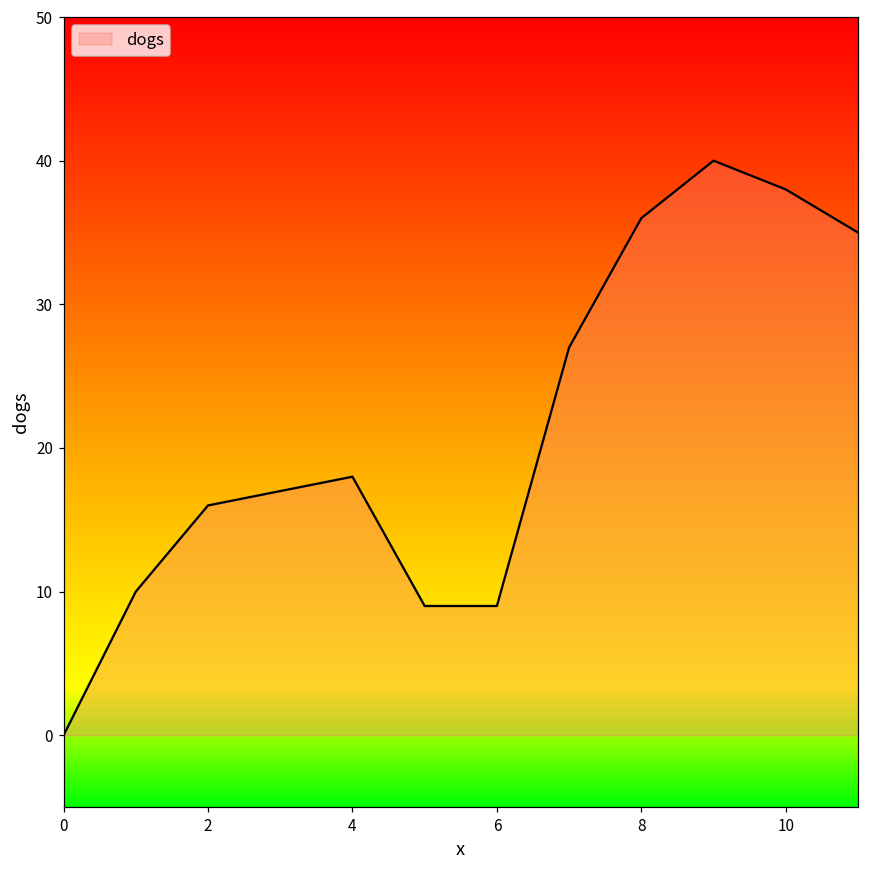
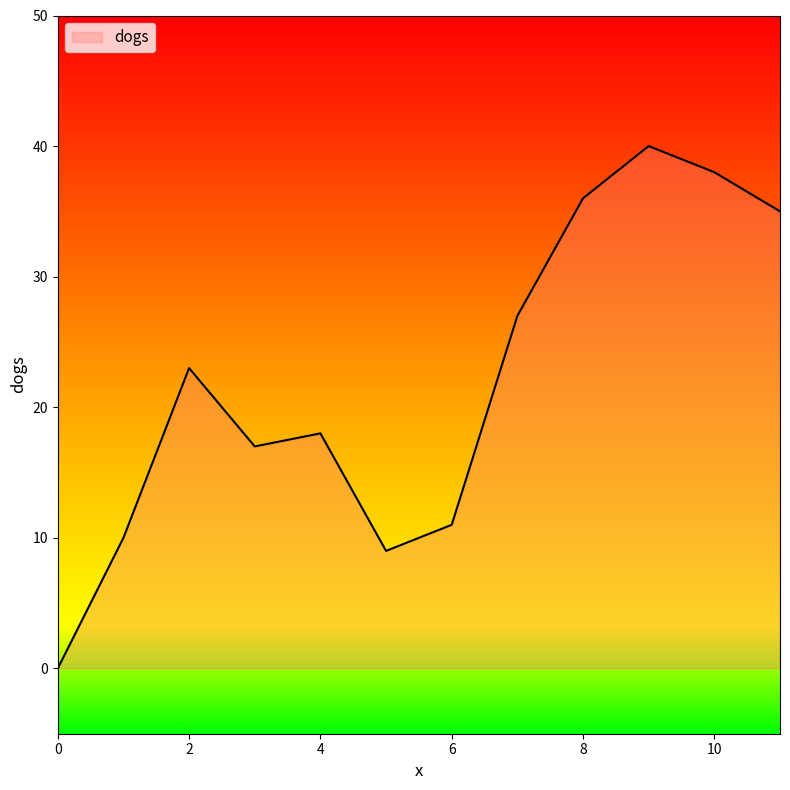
2: 16 -> 23
6: 9 -> 11
